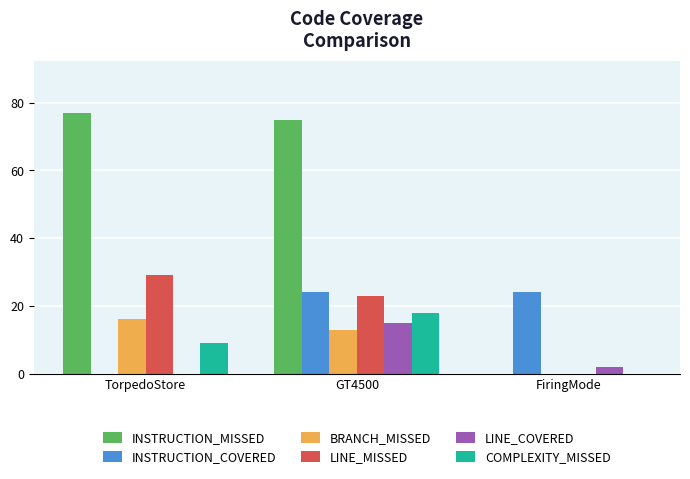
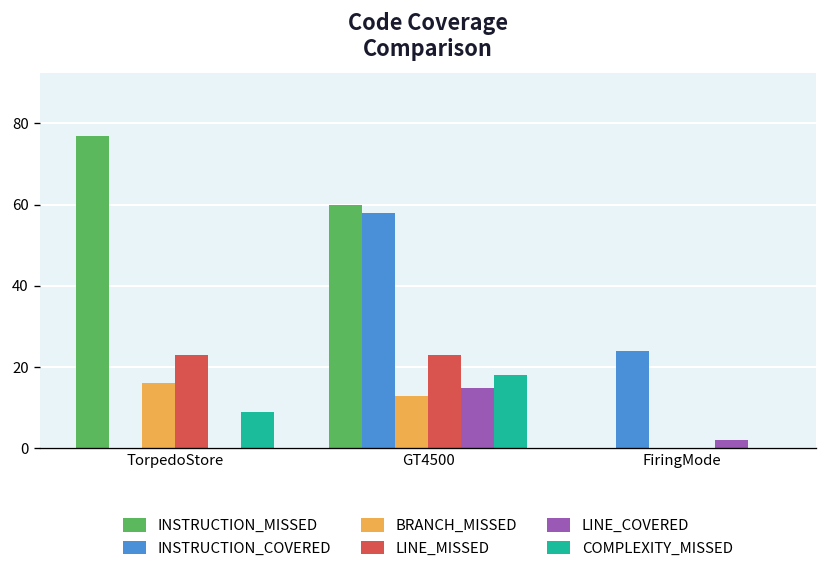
LINE_MISSED, TorpedoStore: 29 -> 23
INSTRUCTION_MISSED, GT4500: 75 -> 60
INSTRUCTION_COVERED, GT4500: 24 -> 58
